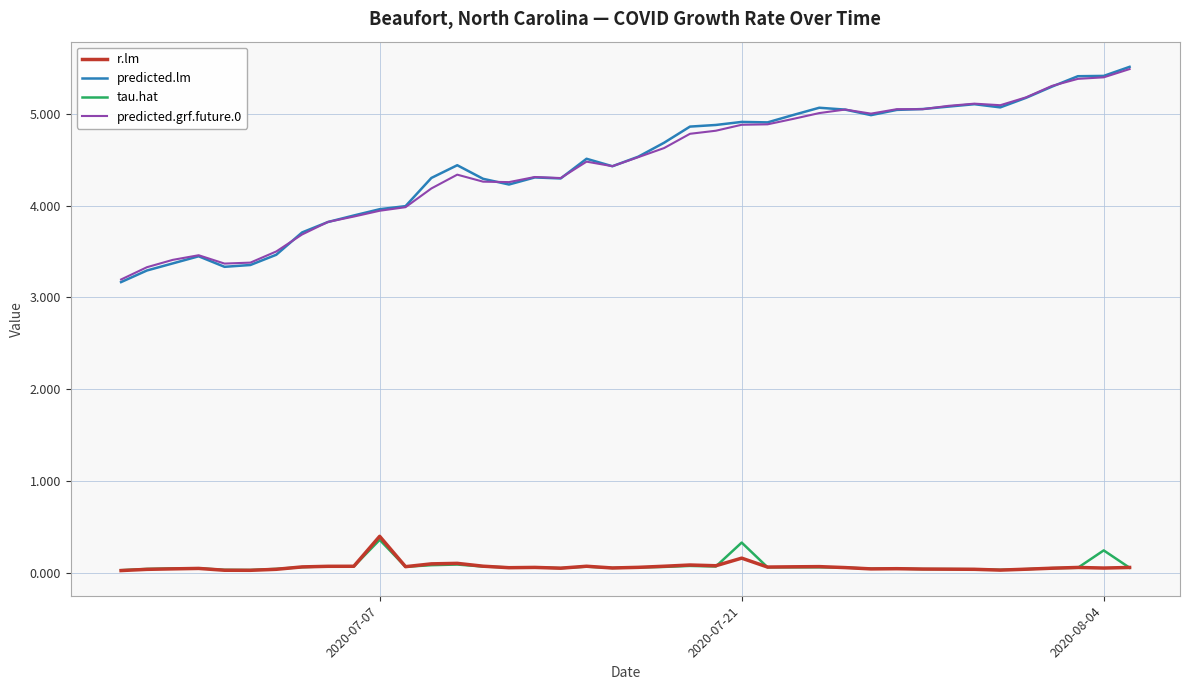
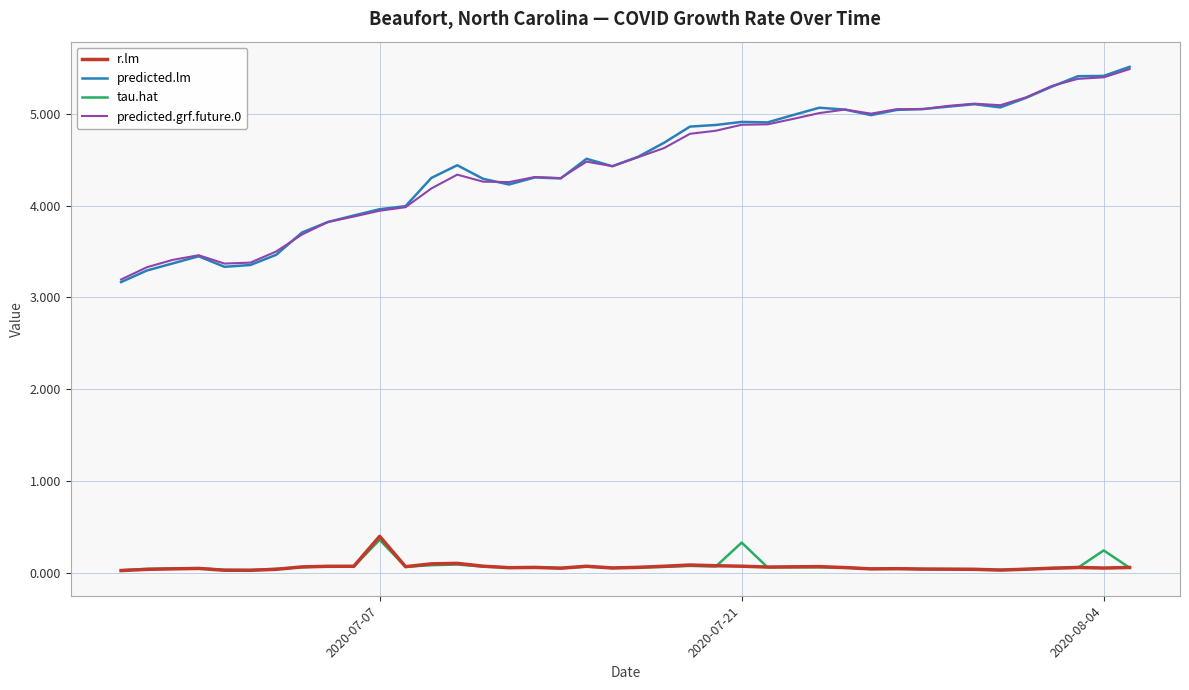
r.lm, 2020-07-21: 0.2 -> 0.1
